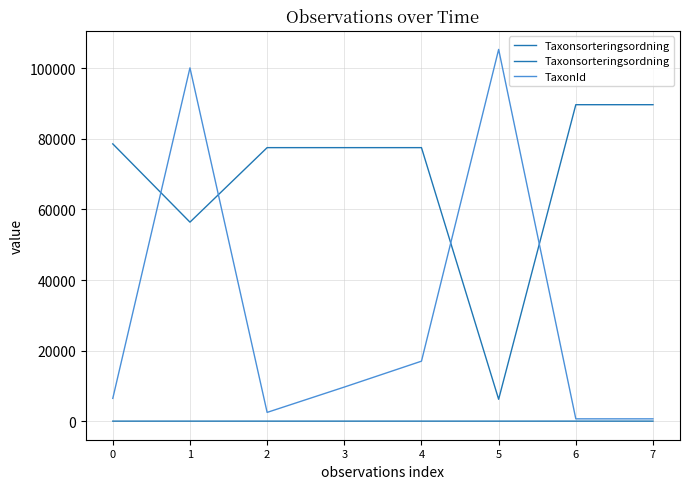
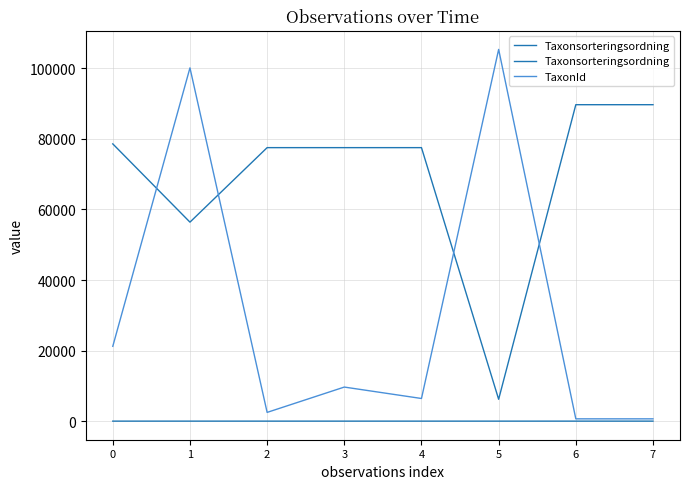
TaxonId, 0: 6000 -> 21000
TaxonId, 4: 17000 -> 6000
